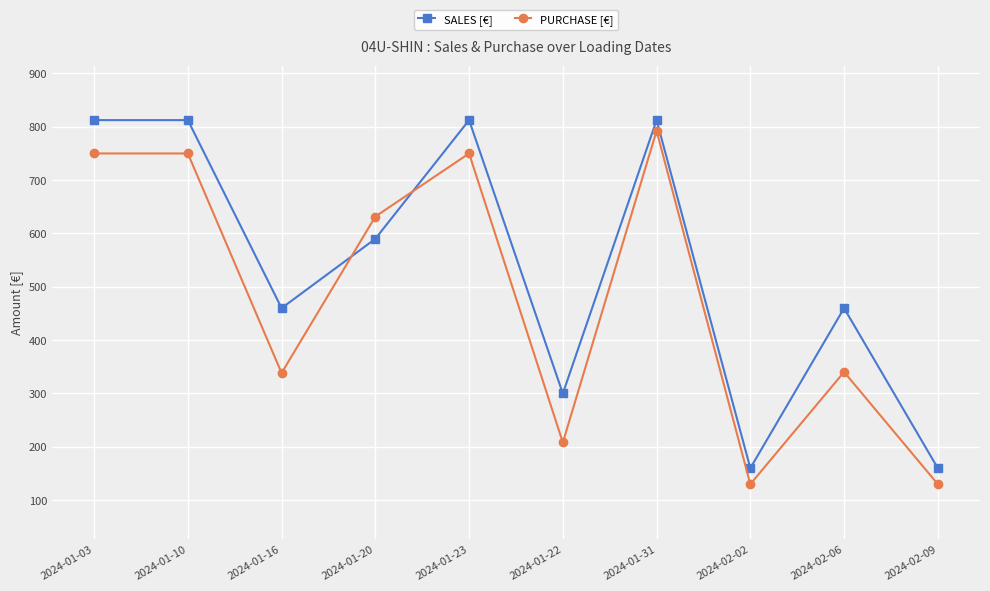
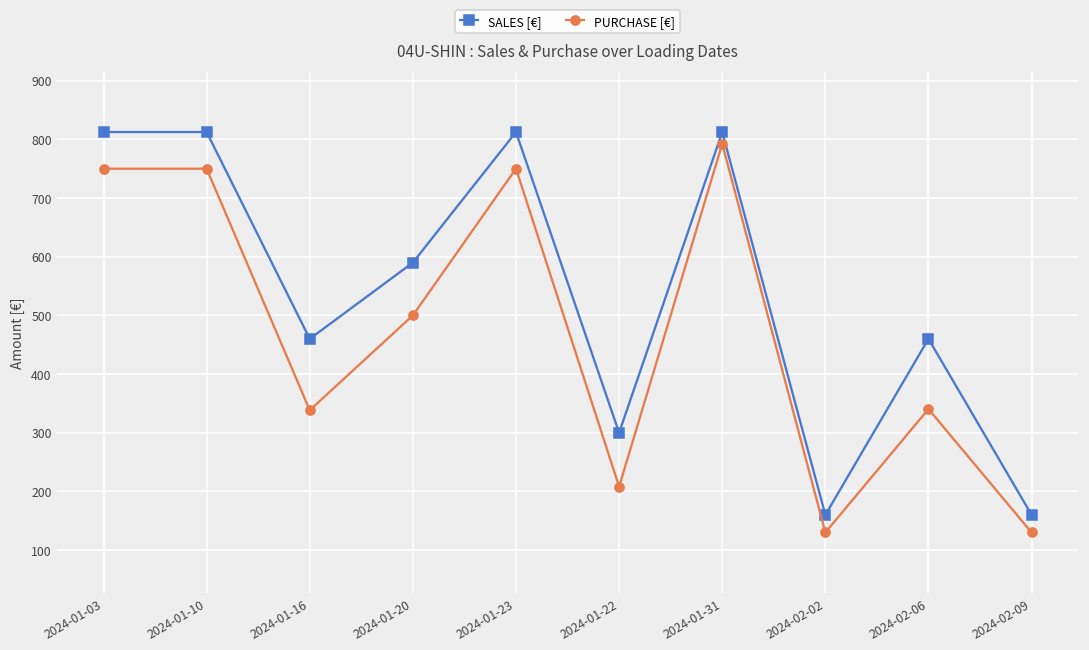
PURCHASE [€], 2024-01-20: 630 -> 500
